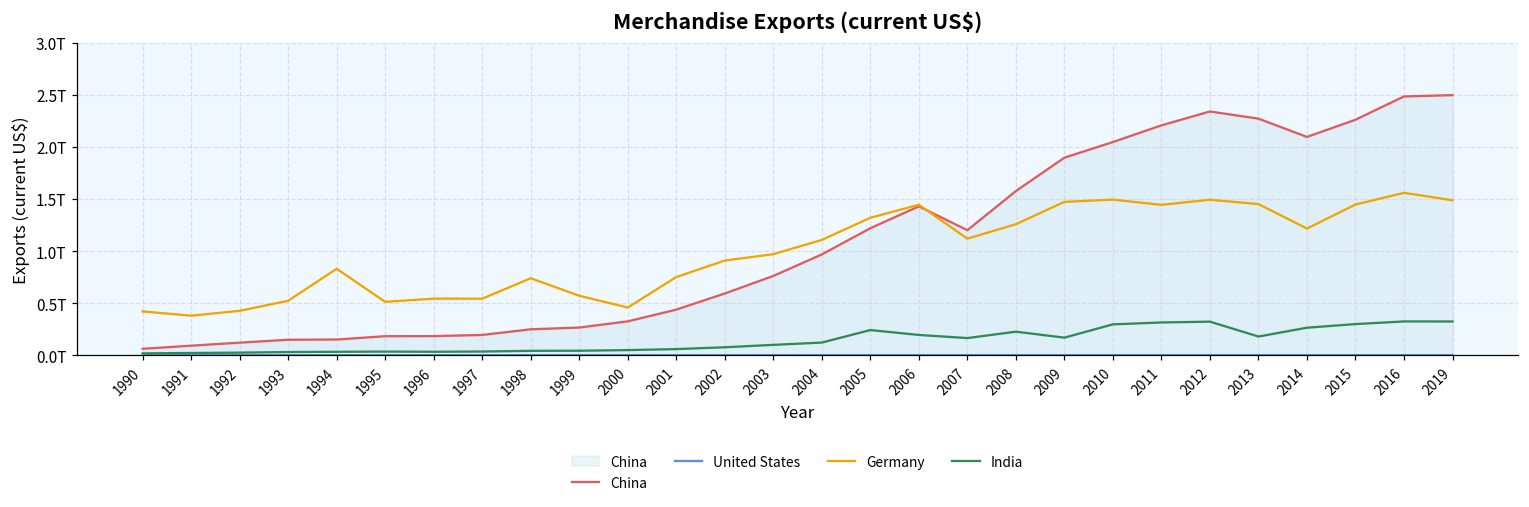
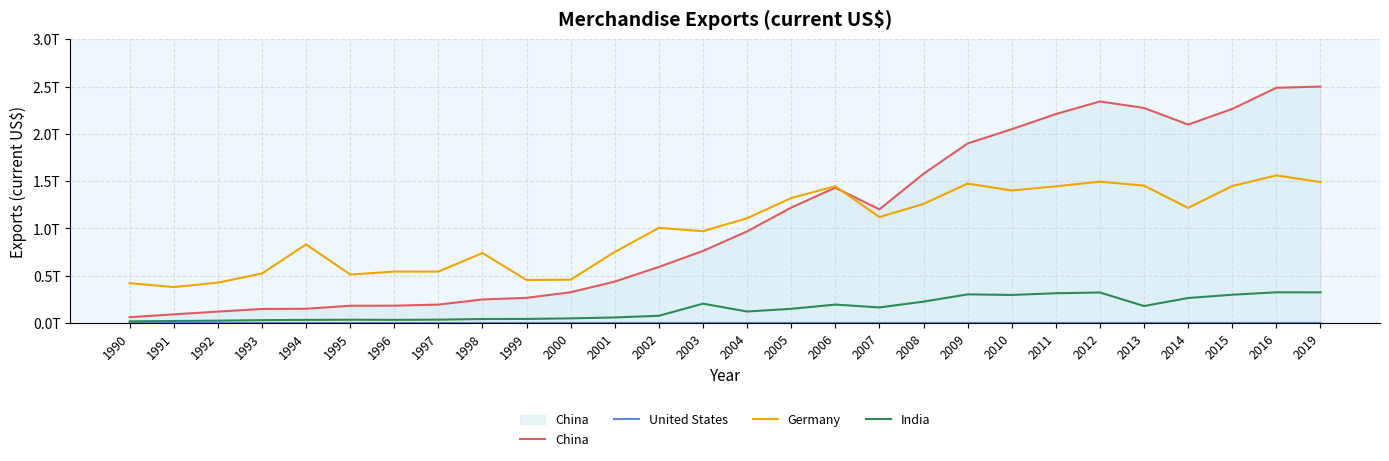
Germany, 1999: 0.6T -> 0.5T
Germany, 2002: 0.9T -> 1.0T
India, 2003: 0.1T -> 0.2T
India, 2005: 0.24T -> 0.15T
India, 2009: 0.2T -> 0.3T
Germany, 2010: 1.5T -> 1.4T
